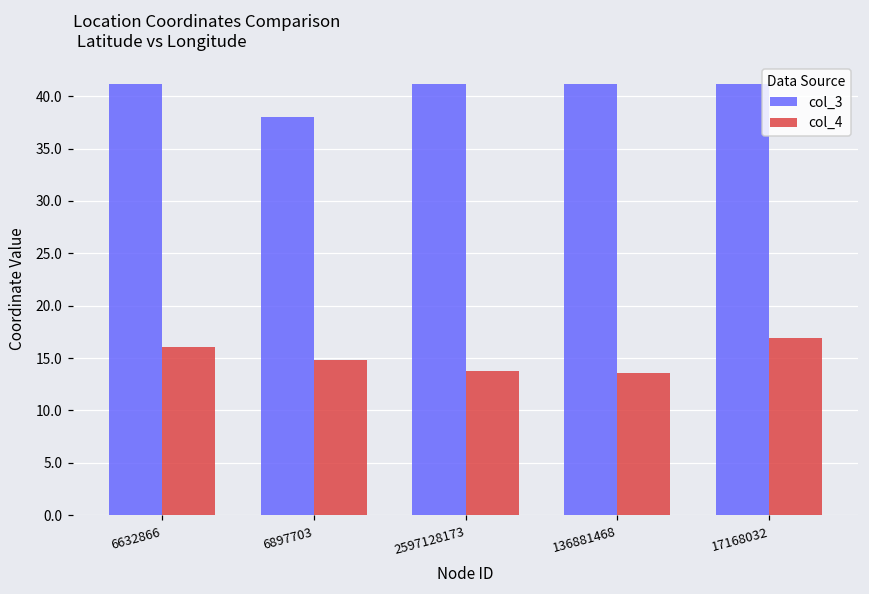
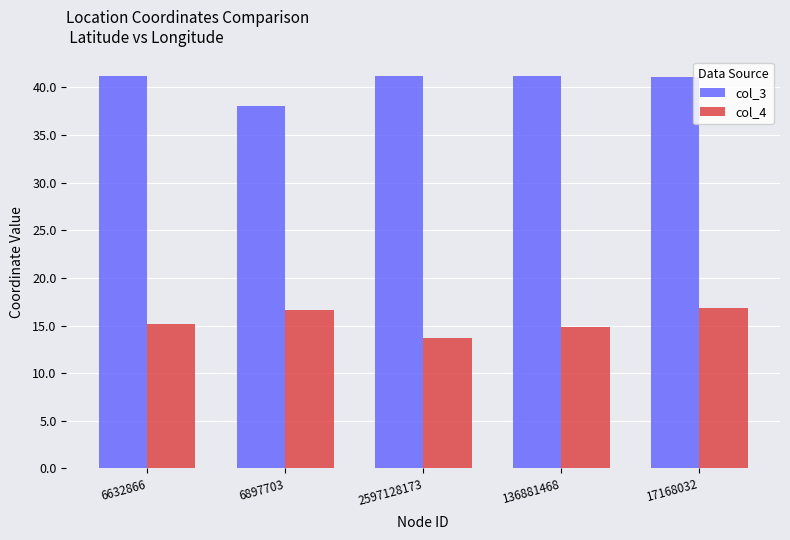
col_4, 6632866: 16 -> 15
col_4, 6897703: 15 -> 17
col_4, 136881468: 14 -> 15
